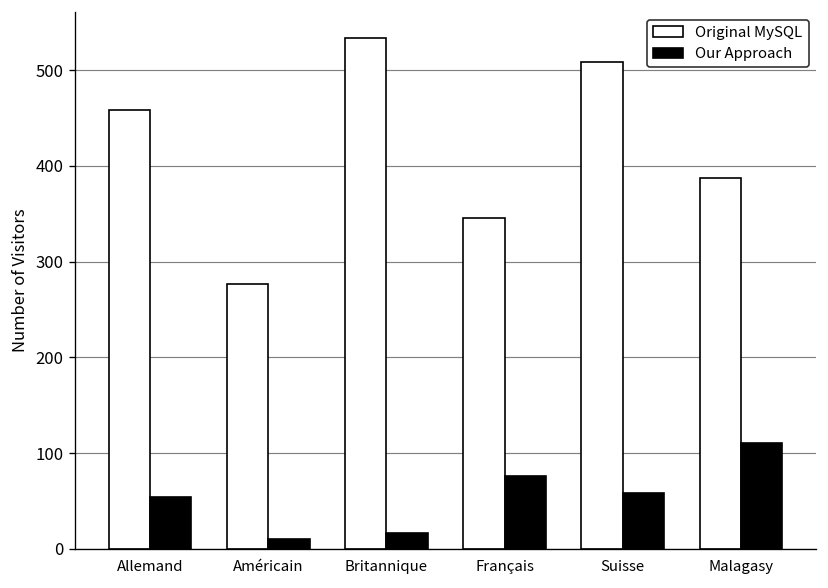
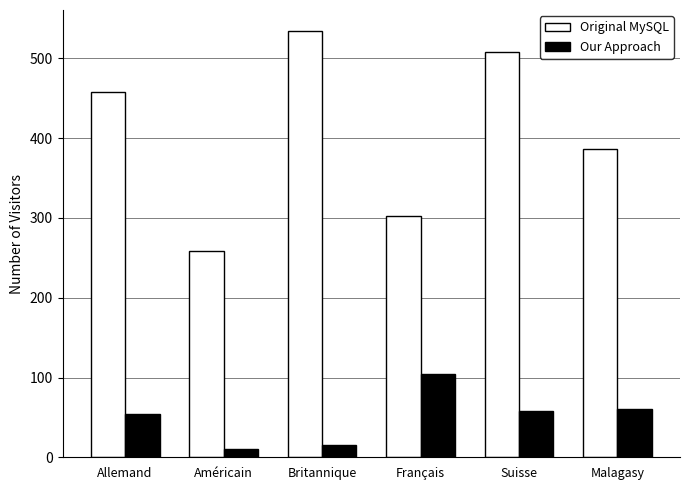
Original MySQL, Américain: 280 -> 260
Original MySQL, Français: 350 -> 300
Our Approach, Français: 80 -> 110
Our Approach, Malagasy: 110 -> 60
